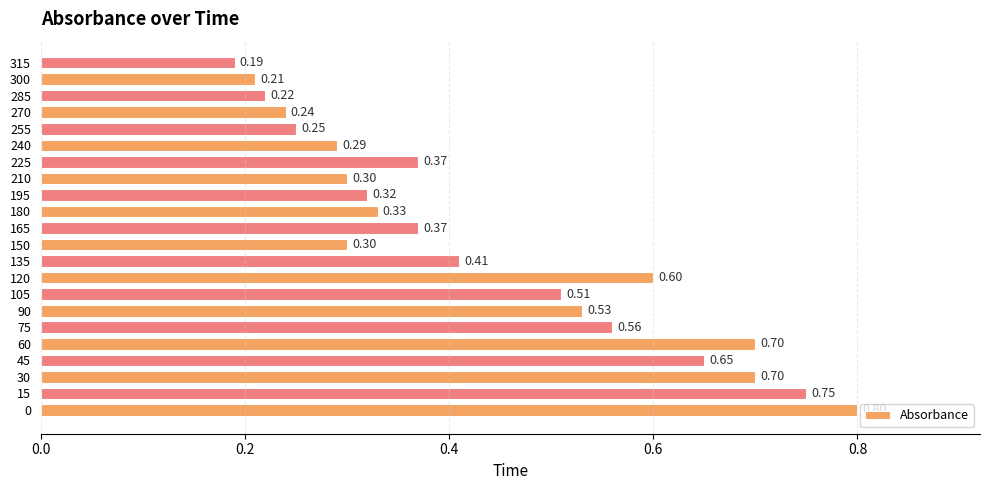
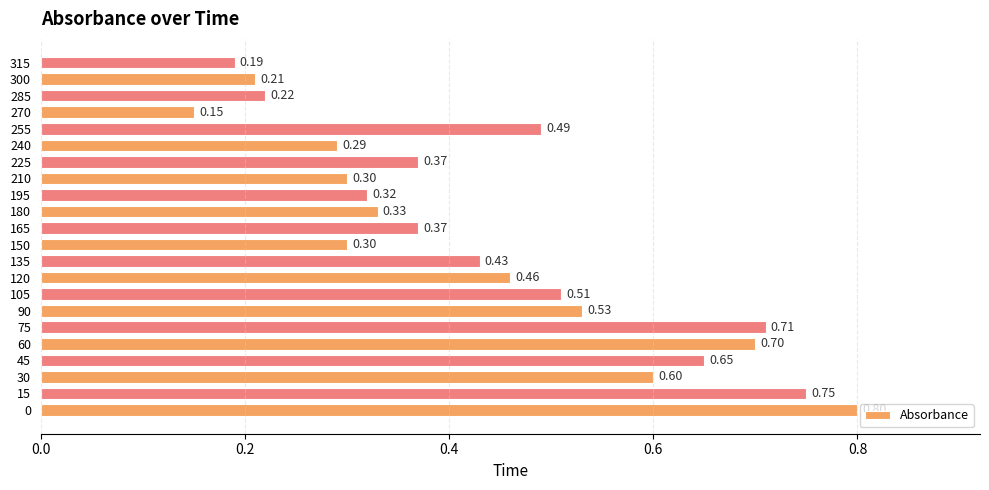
270: 0.24 -> 0.15
255: 0.25 -> 0.49
135: 0.41 -> 0.43
120: 0.60 -> 0.46
75: 0.56 -> 0.71
30: 0.70 -> 0.60
